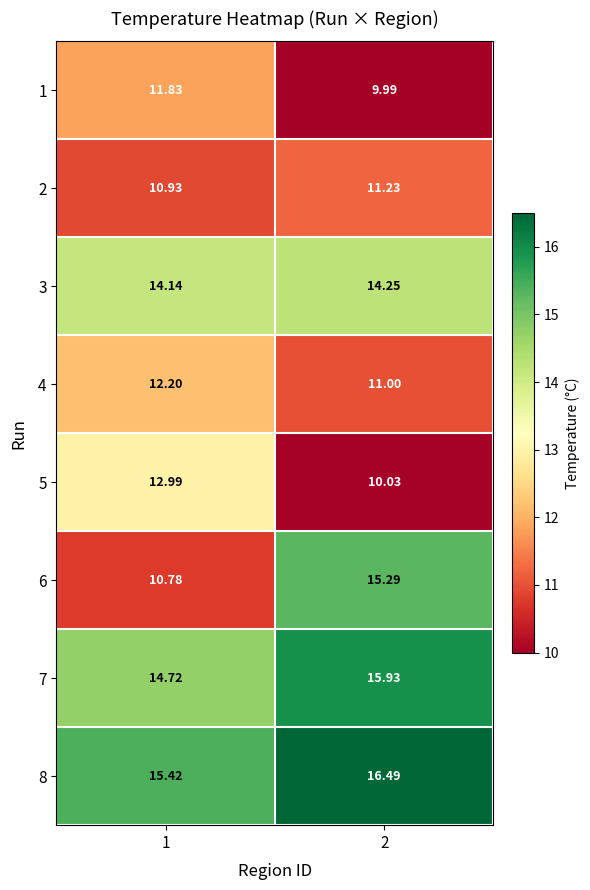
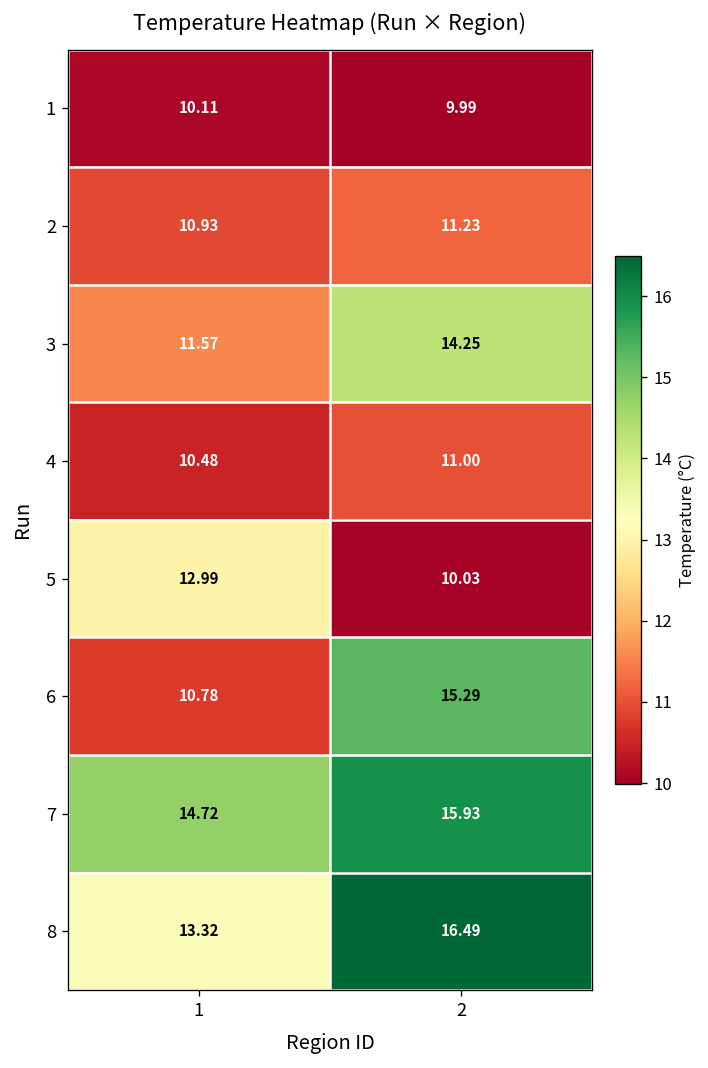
1, 1: 11.83 -> 10.11
3, 1: 14.14 -> 11.57
4, 1: 12.20 -> 10.48
8, 1: 15.42 -> 13.32
